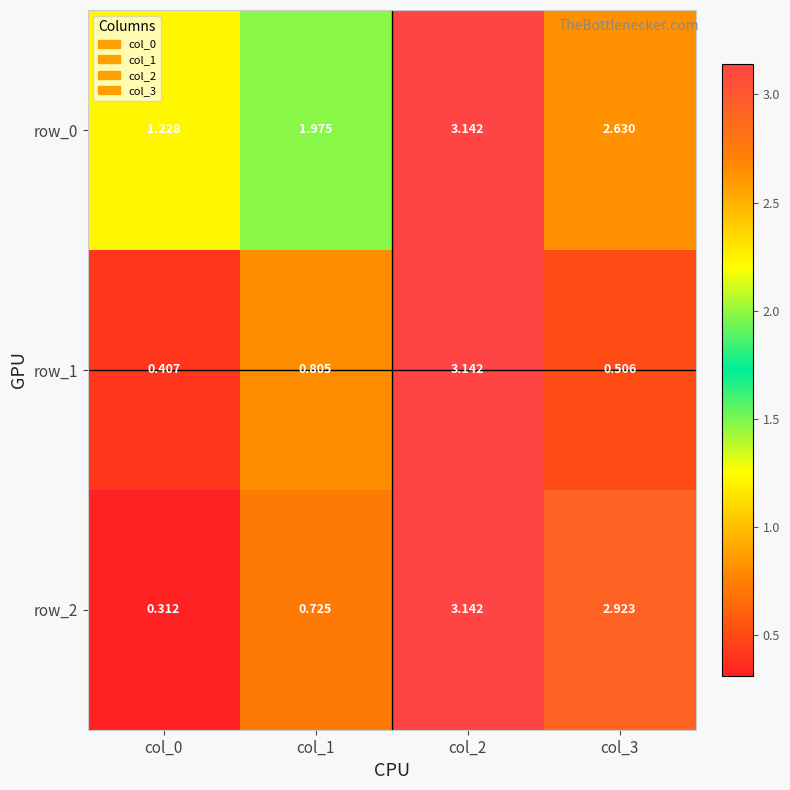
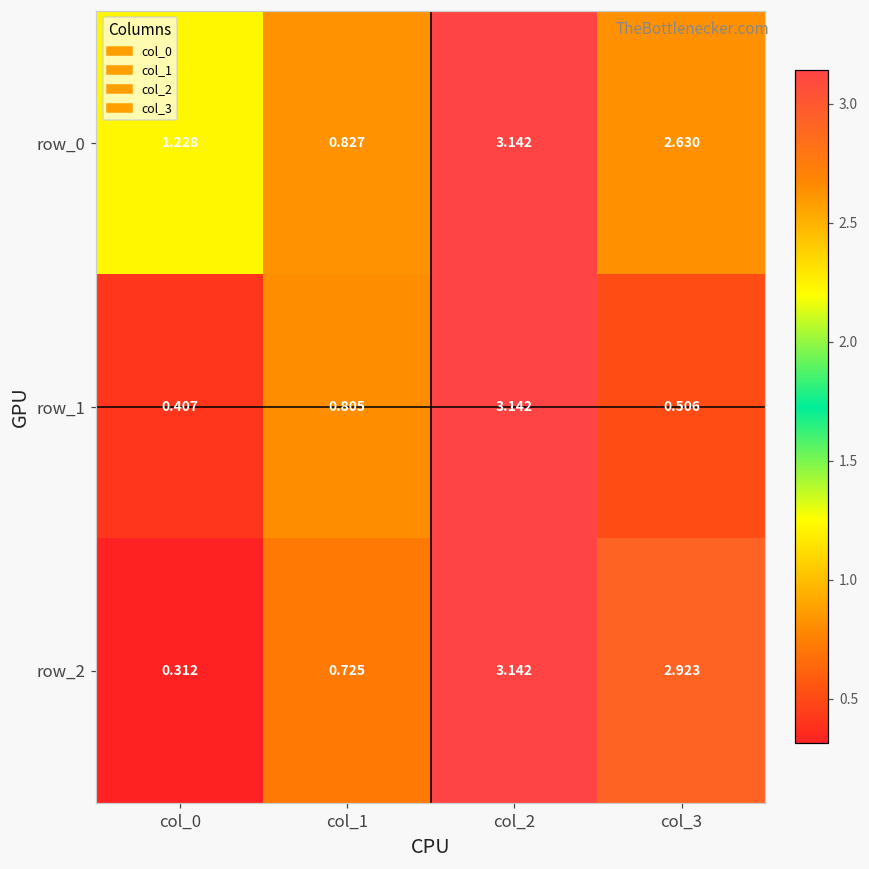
row_0, col_1: 1.975 -> 0.827
